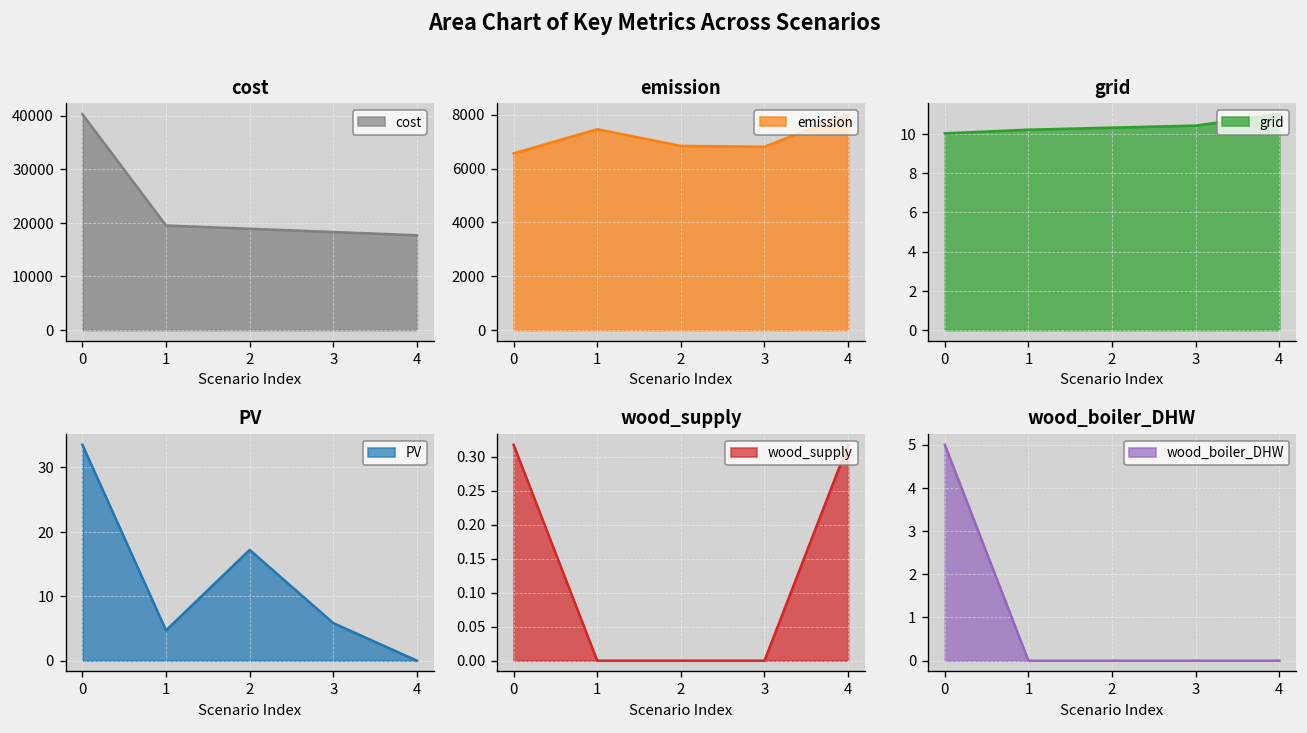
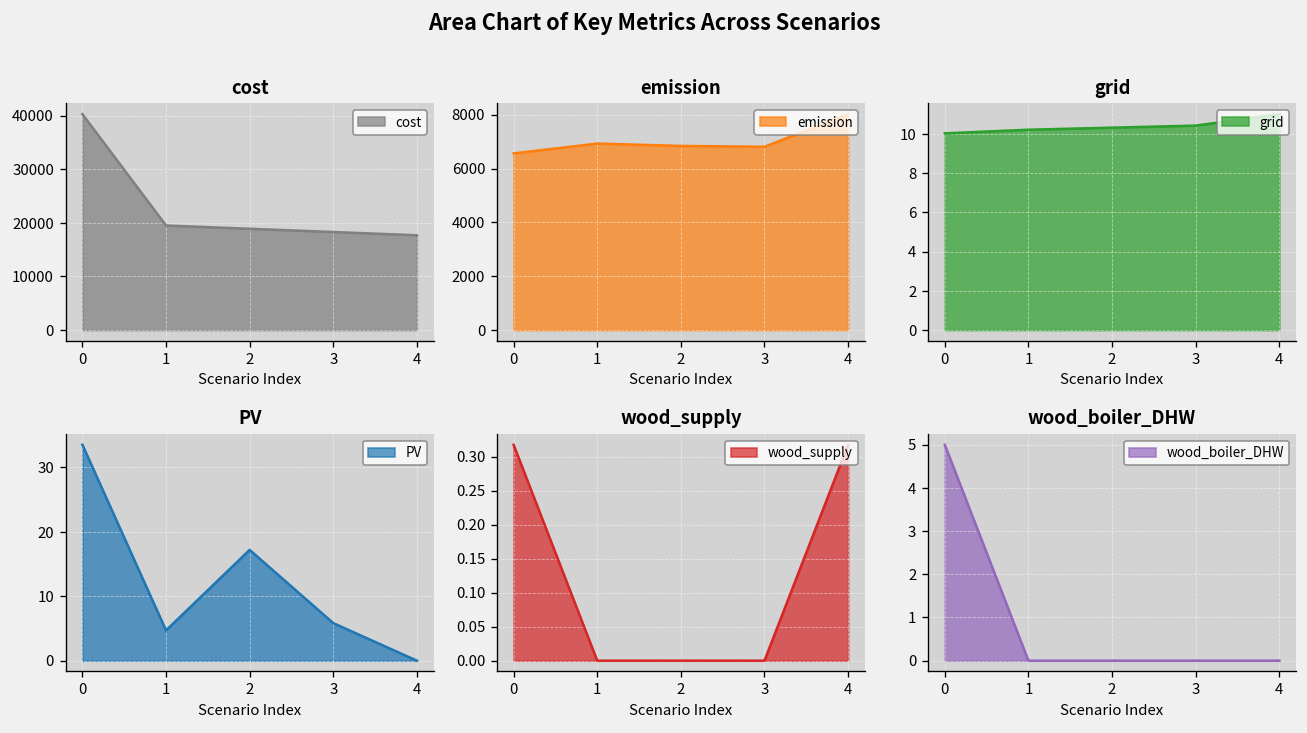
emission, 1: 7500 -> 6900
